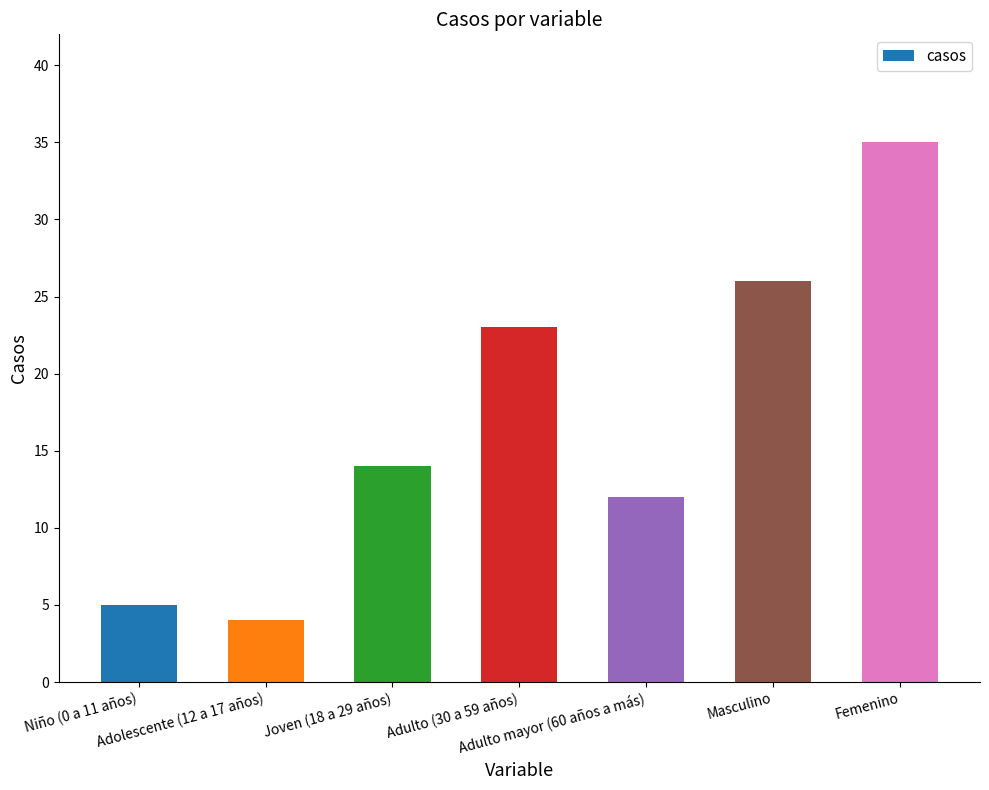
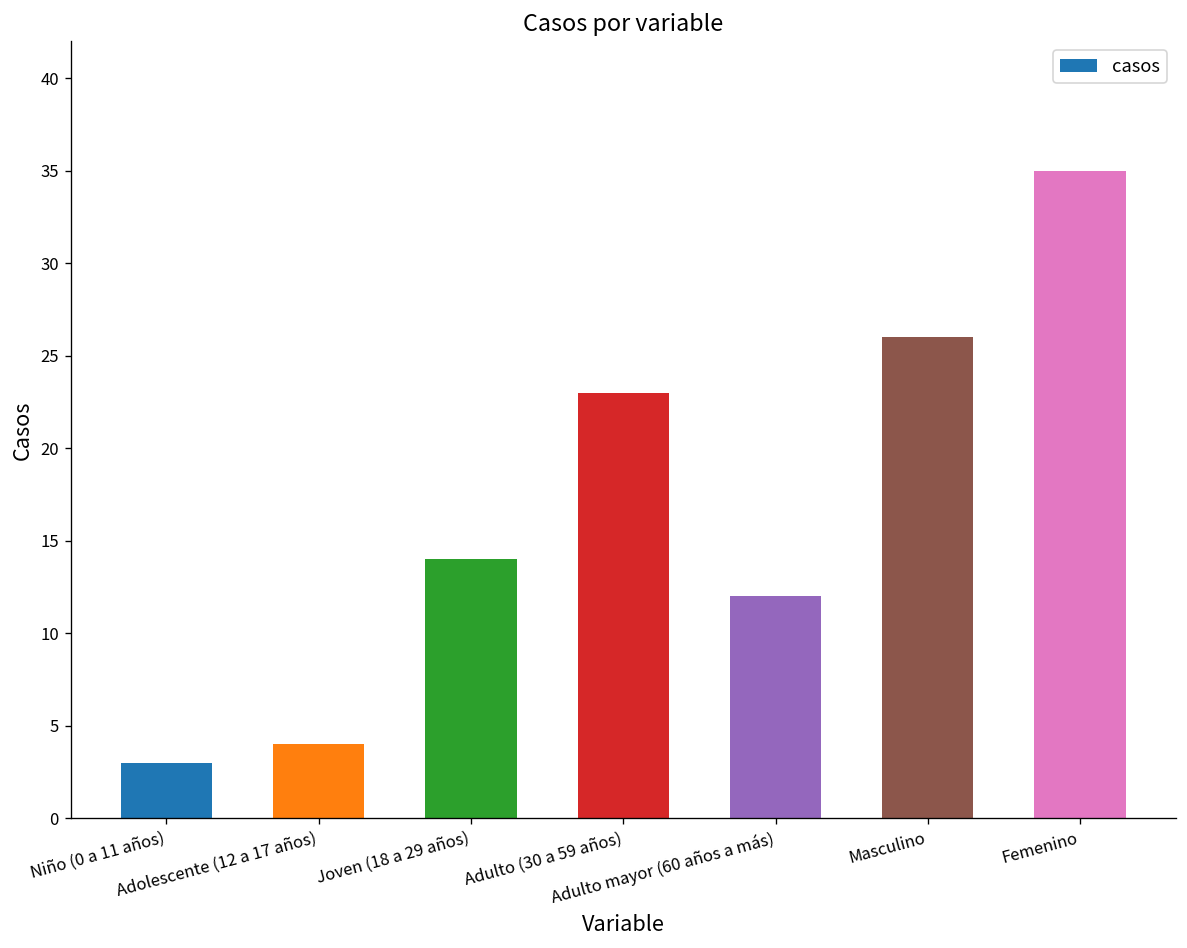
Niño (0 a 11 años): 5 -> 3
